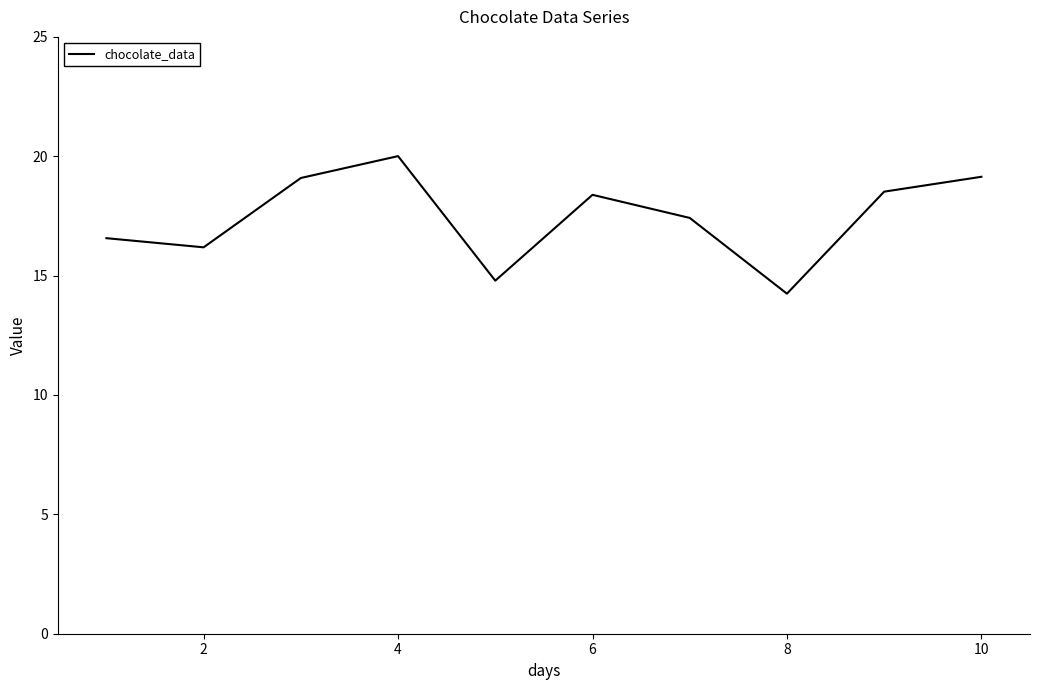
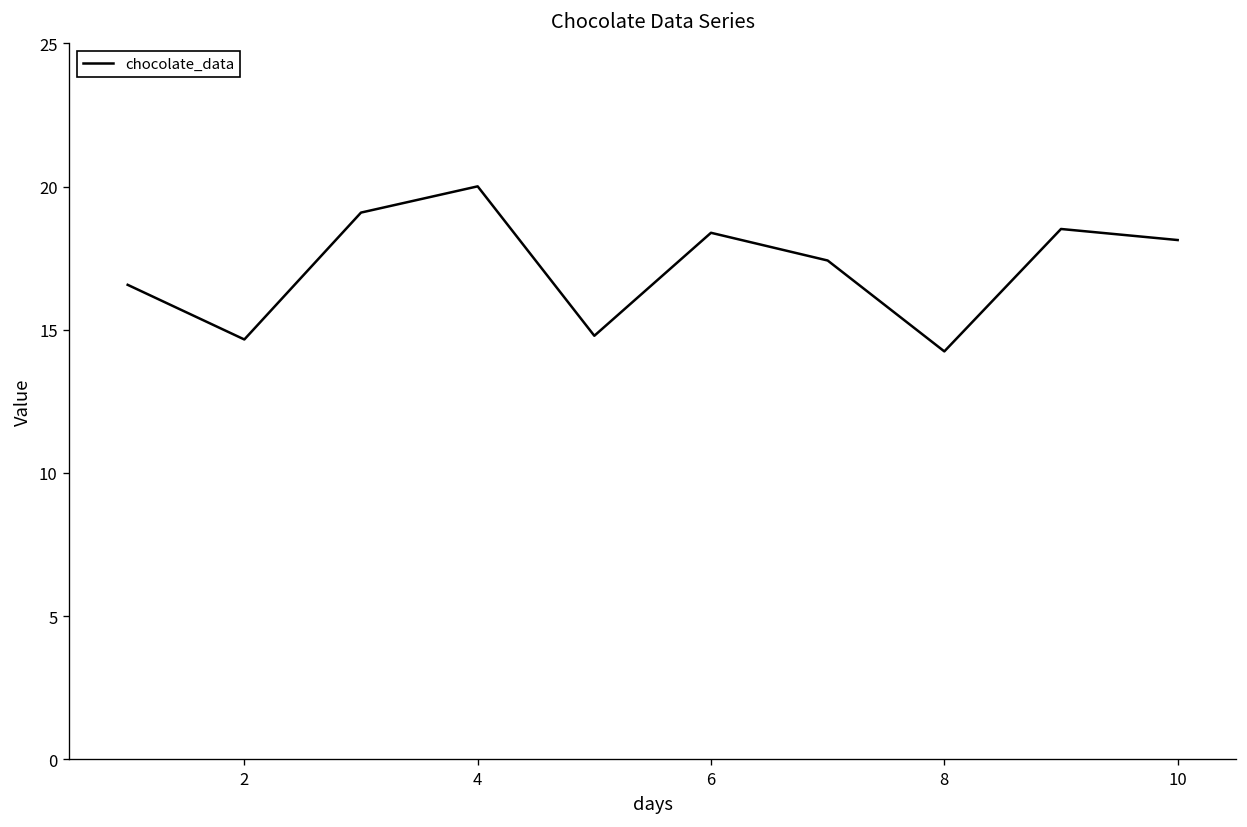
2: 16.2 -> 14.7
10: 19.1 -> 18.1
